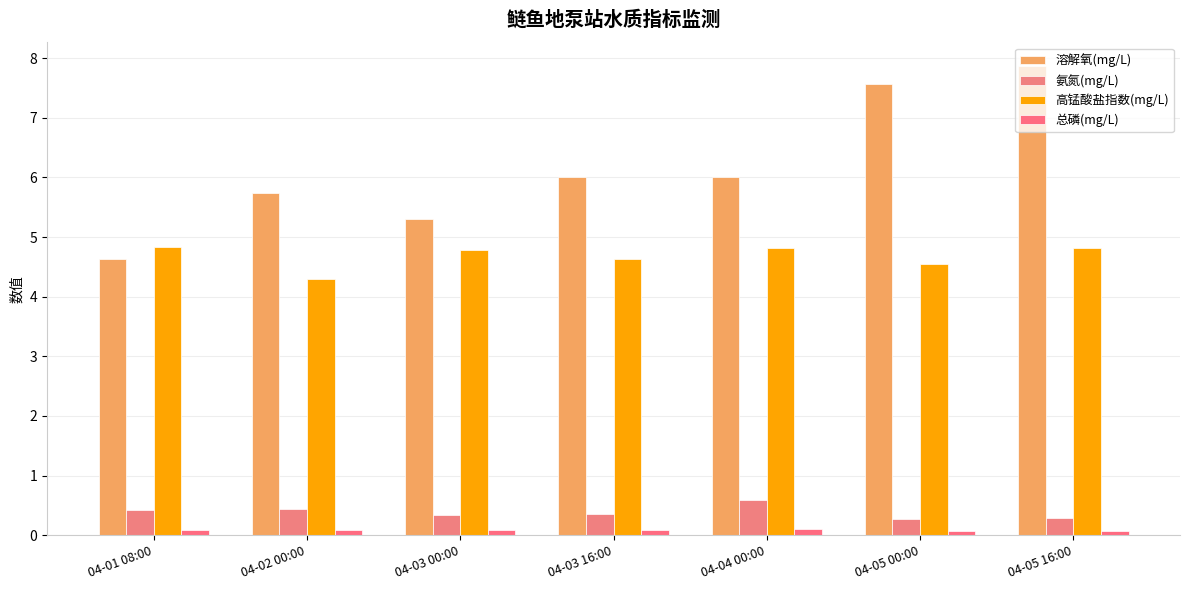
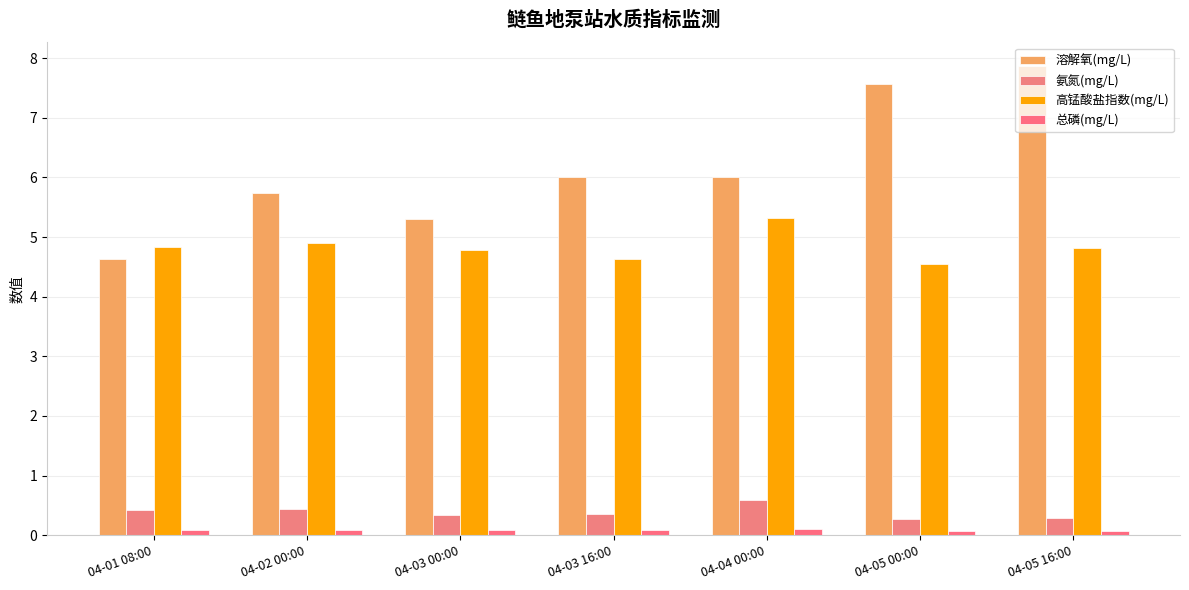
高锰酸盐指数(mg/L), 04-02 00:00: 4.3 -> 4.9
高锰酸盐指数(mg/L), 04-04 00:00: 4.8 -> 5.3
